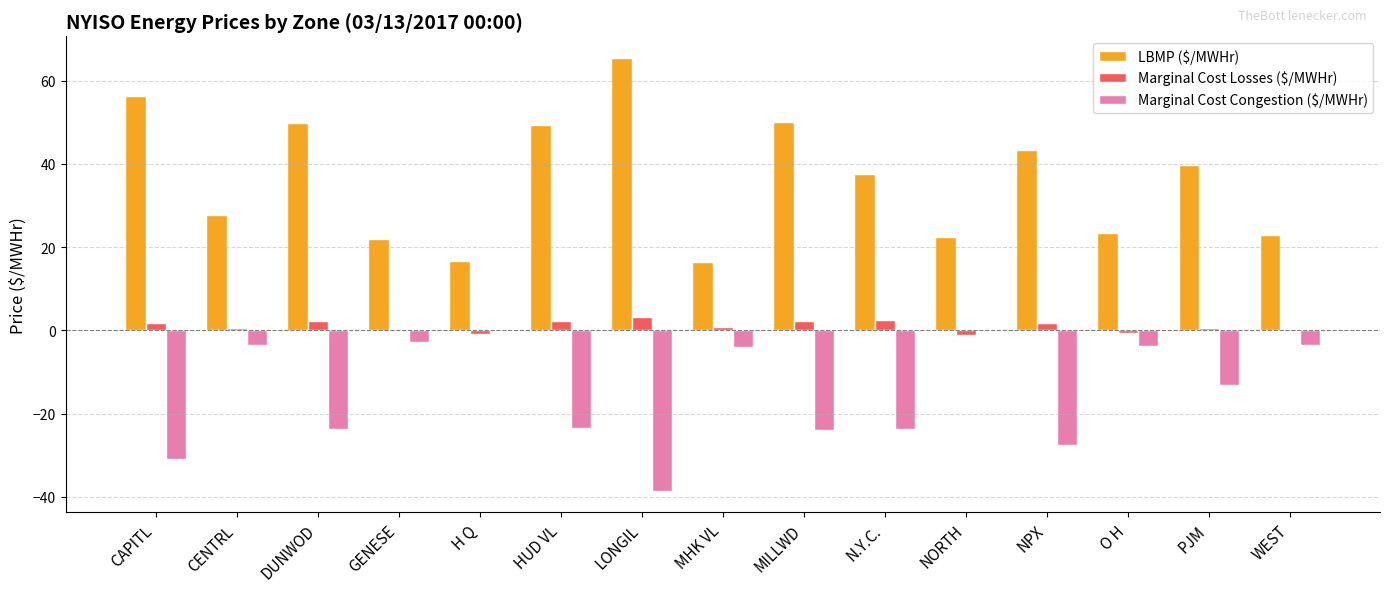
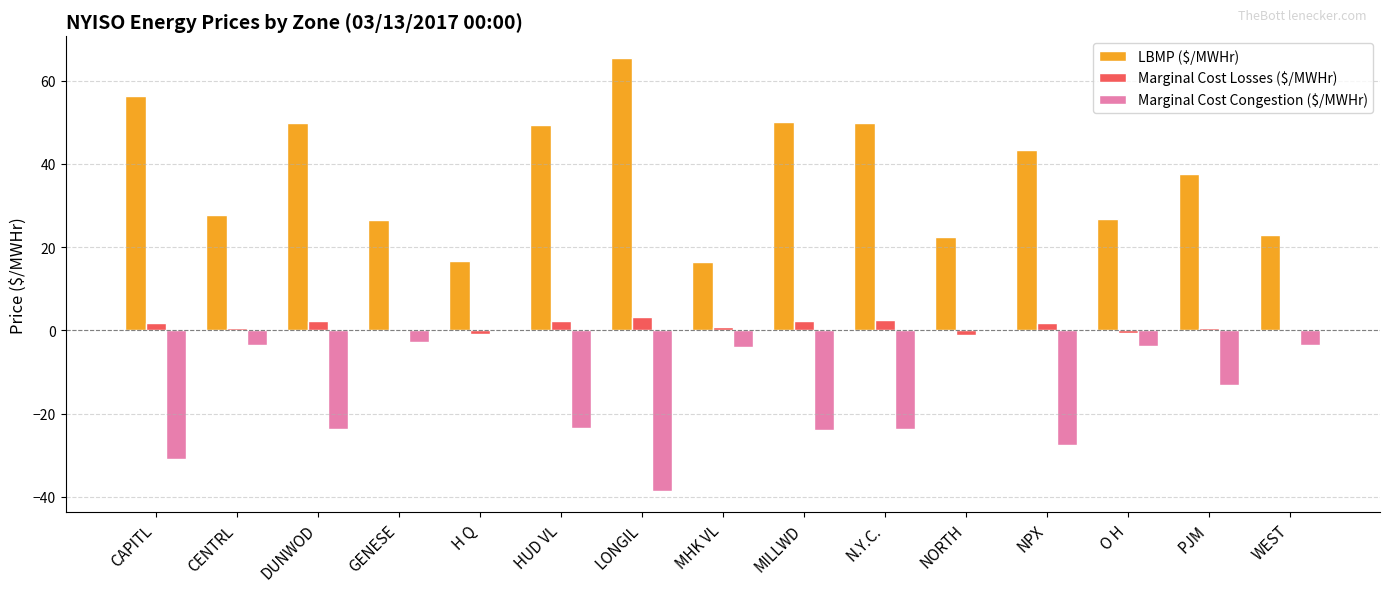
LBMP ($/MWHr), GENESE: 22 -> 26
LBMP ($/MWHr), N.Y.C.: 37 -> 50
LBMP ($/MWHr), O H: 23 -> 27
LBMP ($/MWHr), PJM: 40 -> 38
